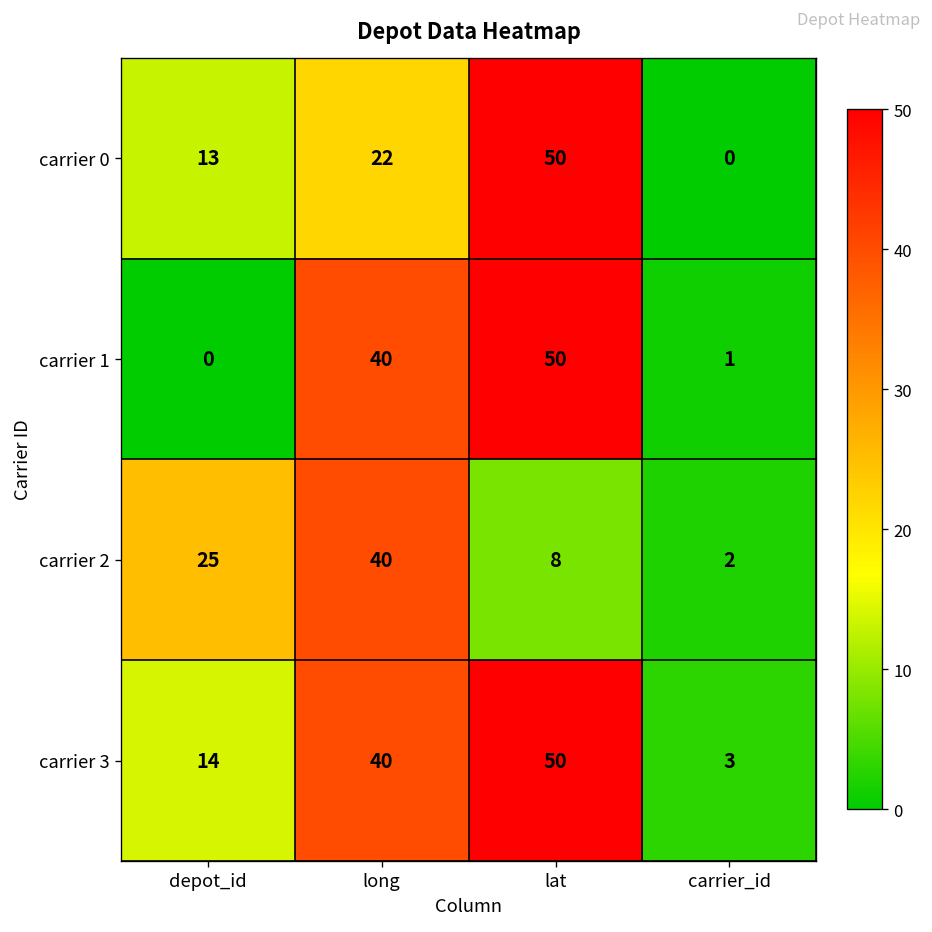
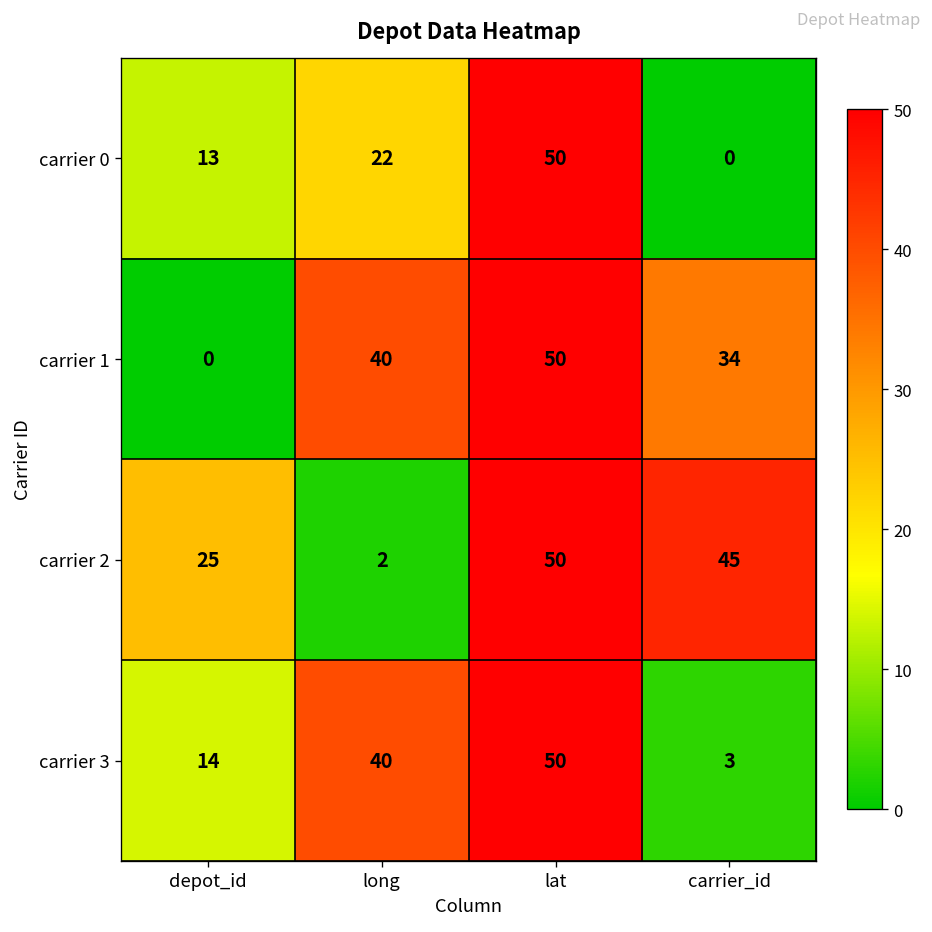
carrier 1, carrier_id: 1 -> 34
carrier 2, long: 40 -> 2
carrier 2, lat: 8 -> 50
carrier 2, carrier_id: 2 -> 45
